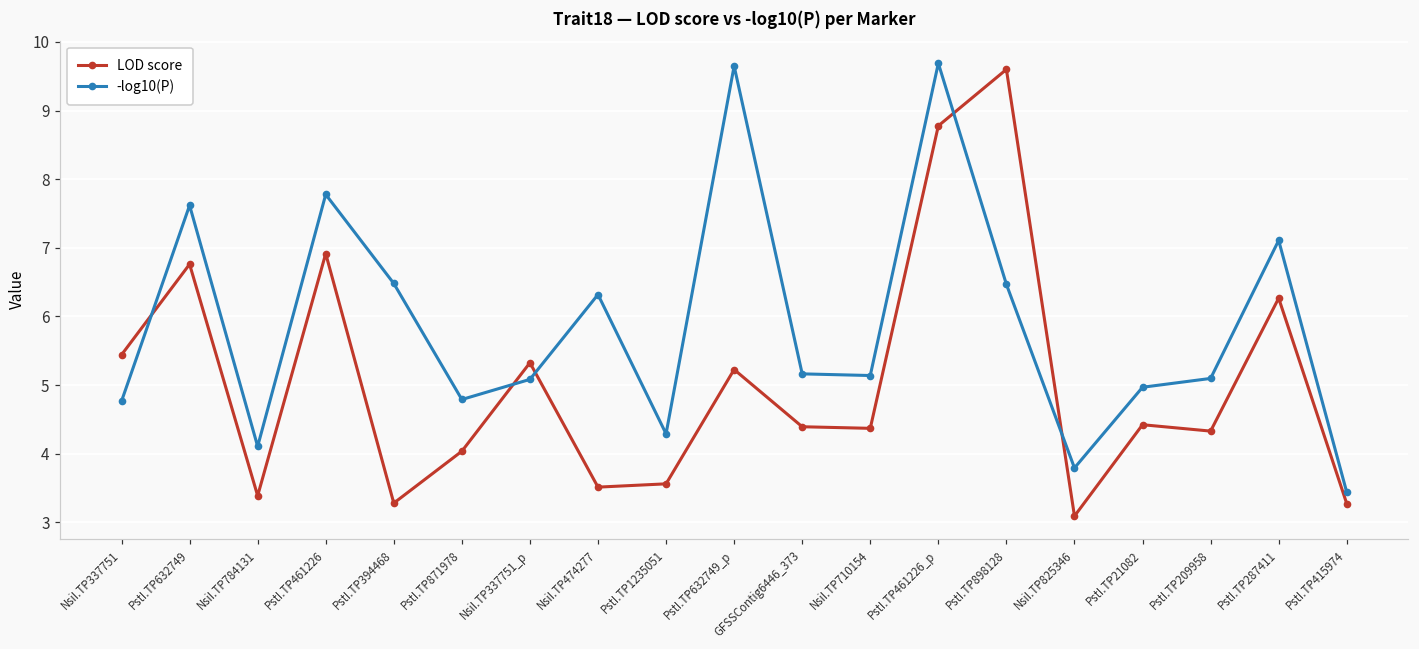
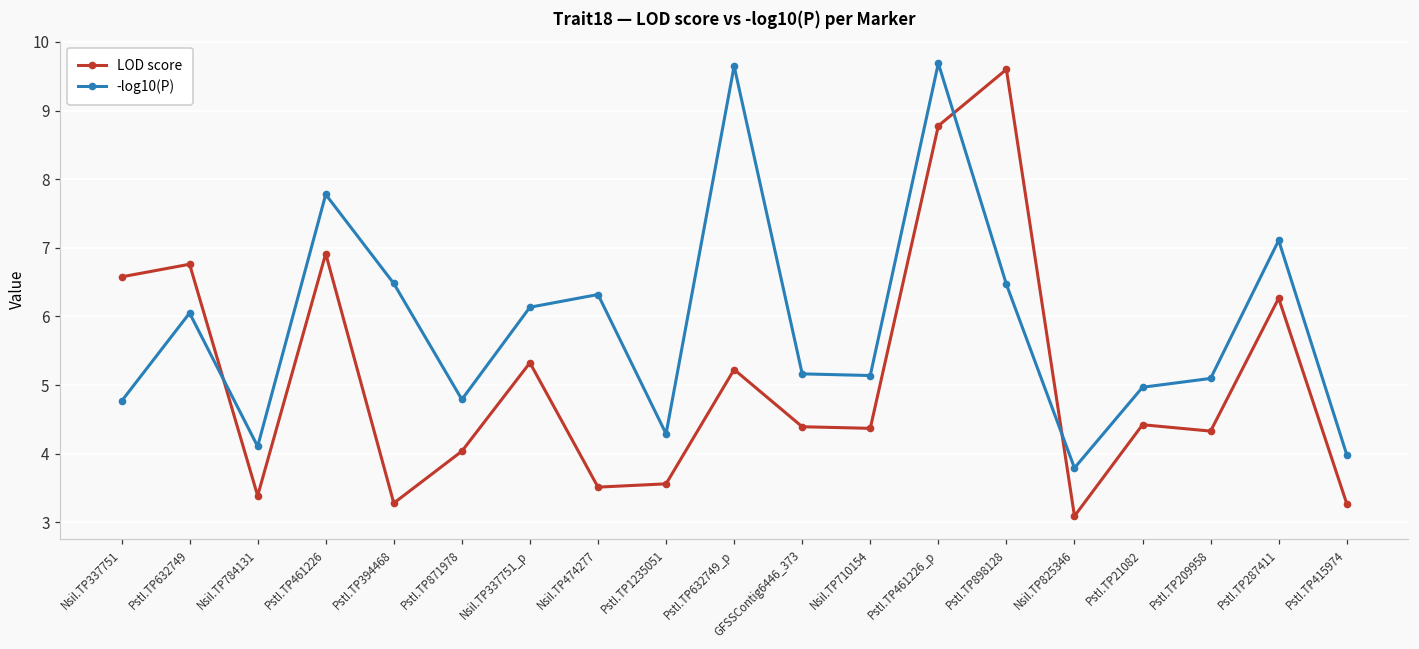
LOD score, NsiI.TP337751: 5.4 -> 6.6
-log10(P), PstI.TP632749: 7.6 -> 6.1
-log10(P), NsiI.TP337751_p: 5.1 -> 6.1
-log10(P), PstI.TP415974: 3.4 -> 4.0
